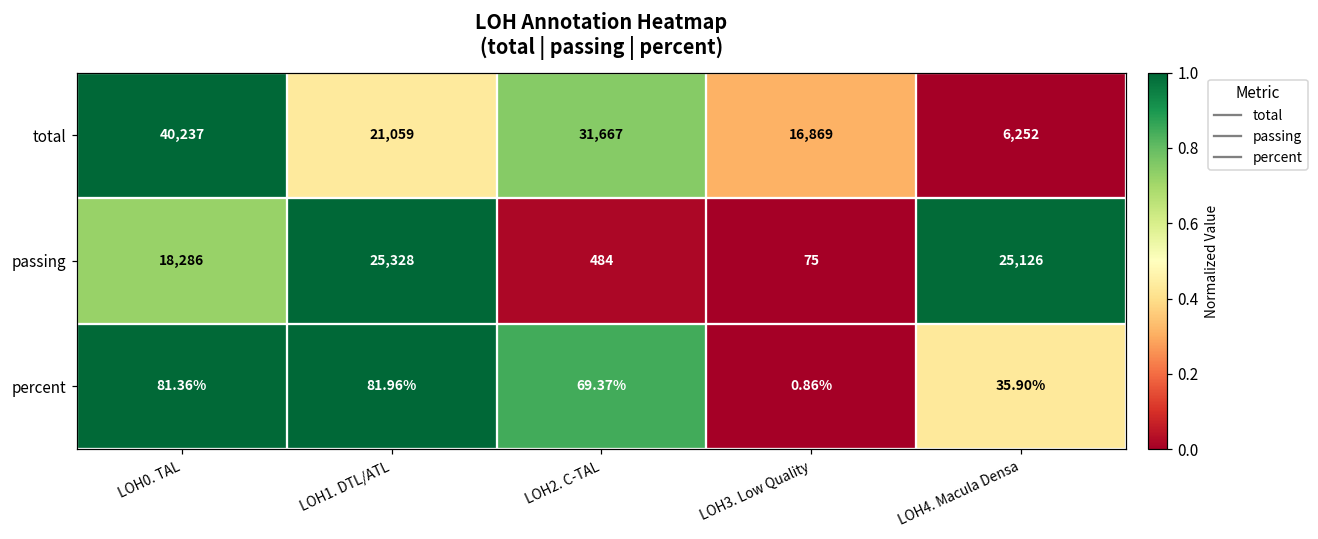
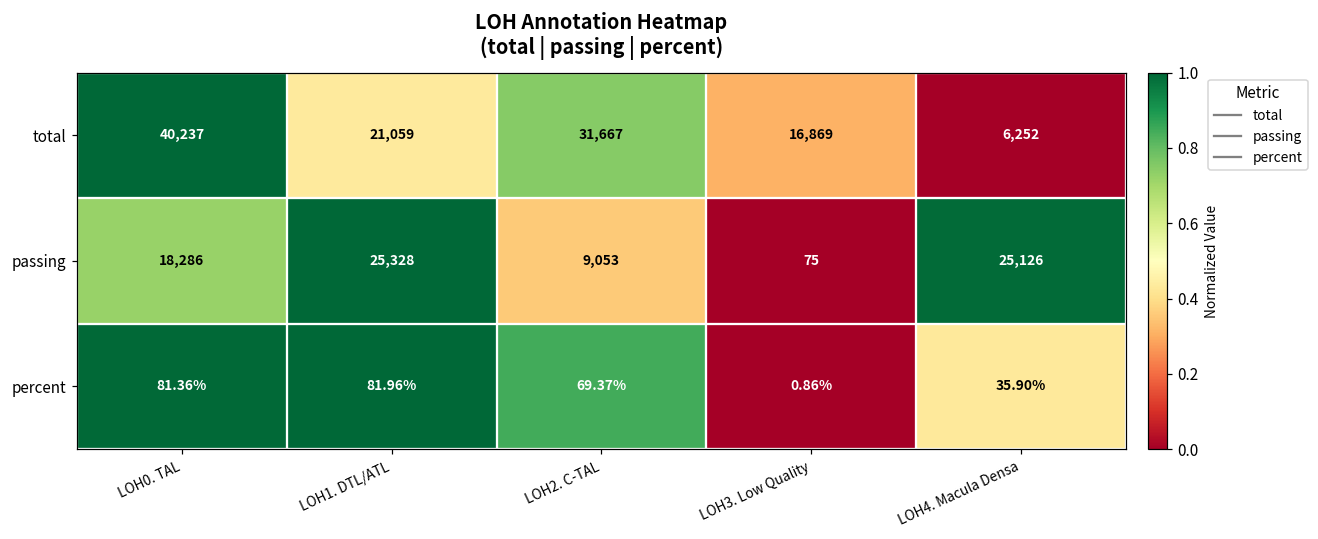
passing, LOH2. C-TAL: 484 -> 9,053
